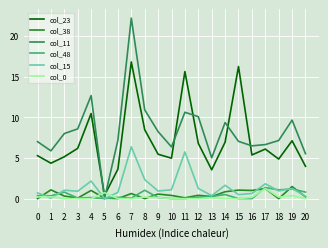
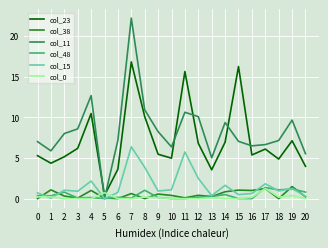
col_23, 8: 8 -> 10
col_15, 8: 2 -> 4
col_15, 12: 1 -> 2
